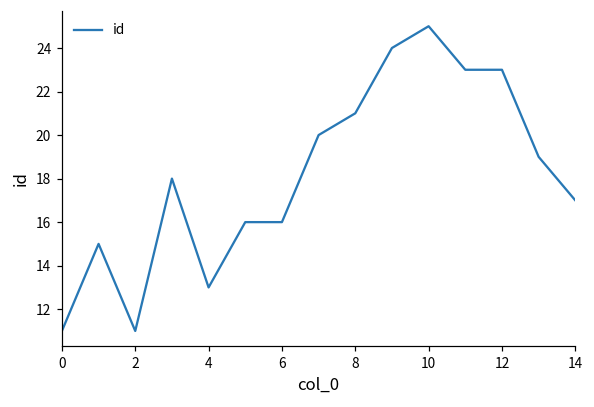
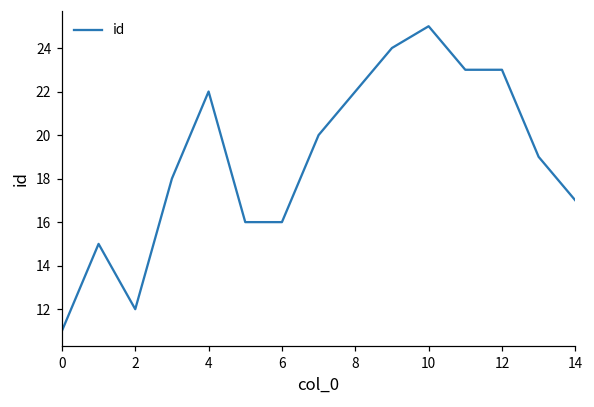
2: 11 -> 12
4: 13 -> 22
8: 21 -> 22
